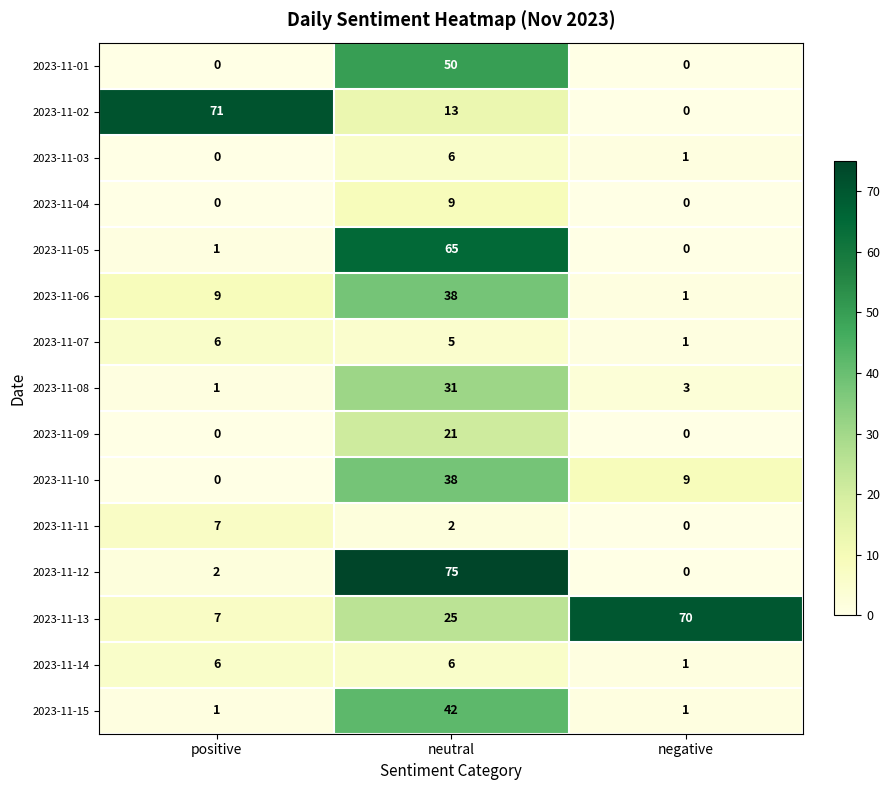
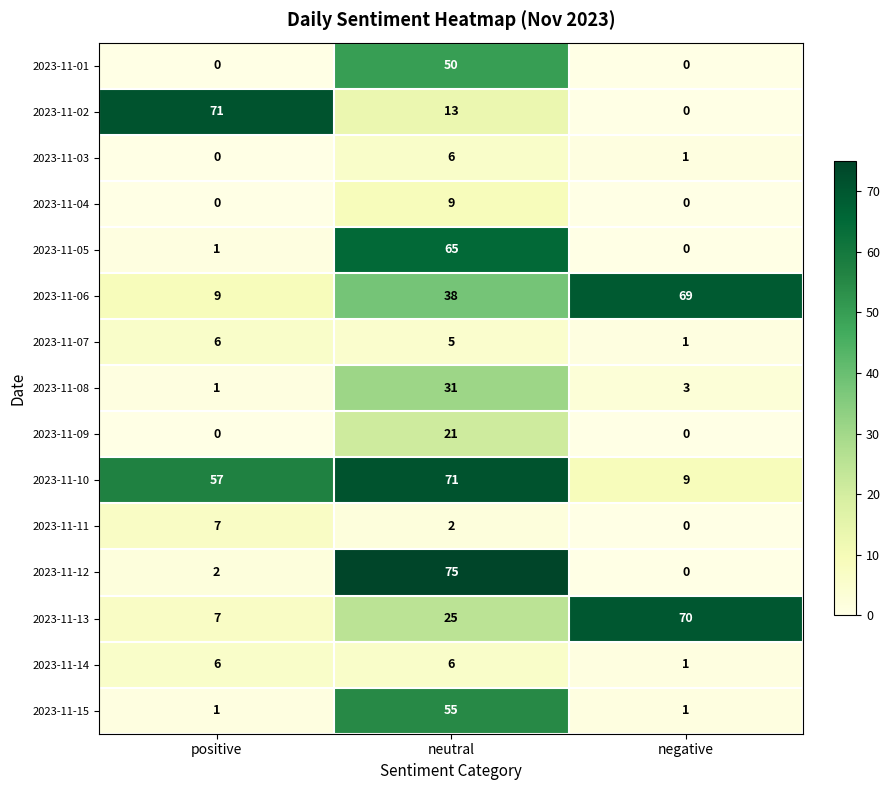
2023-11-06, negative: 1 -> 69
2023-11-10, positive: 0 -> 57
2023-11-10, neutral: 38 -> 71
2023-11-15, neutral: 42 -> 55
